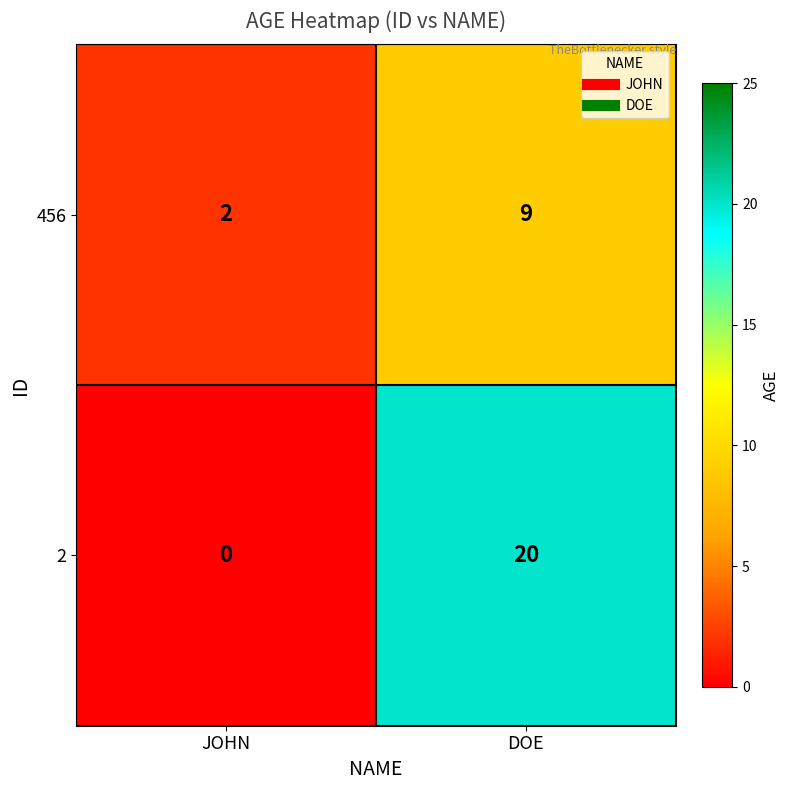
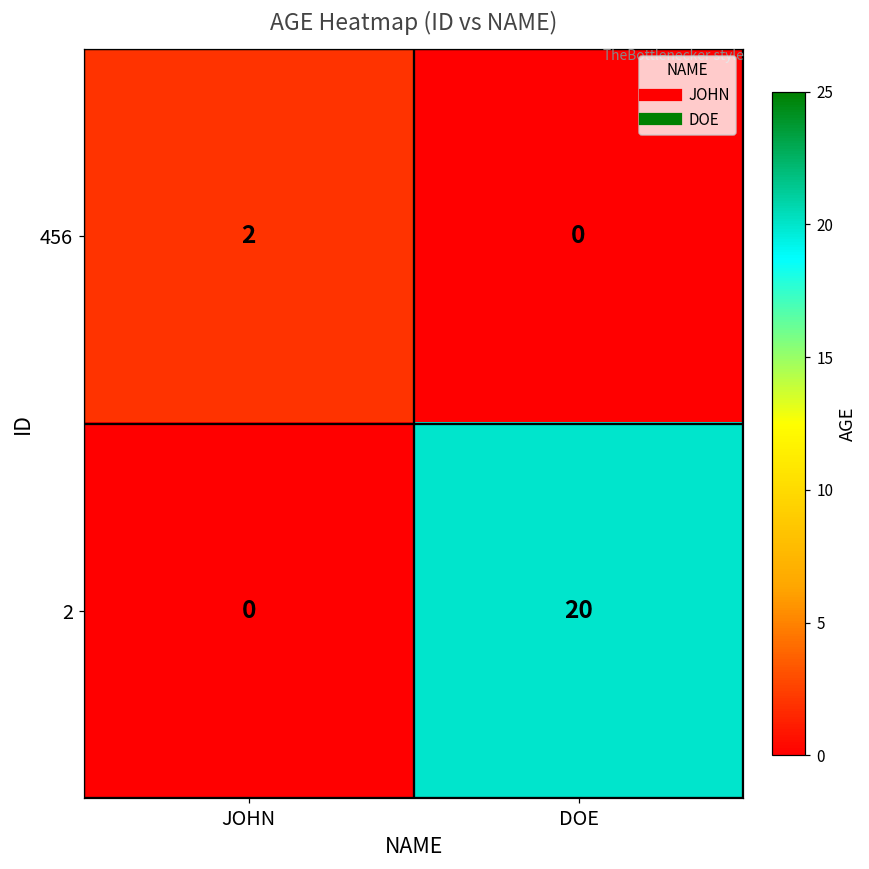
456, DOE: 9 -> 0
